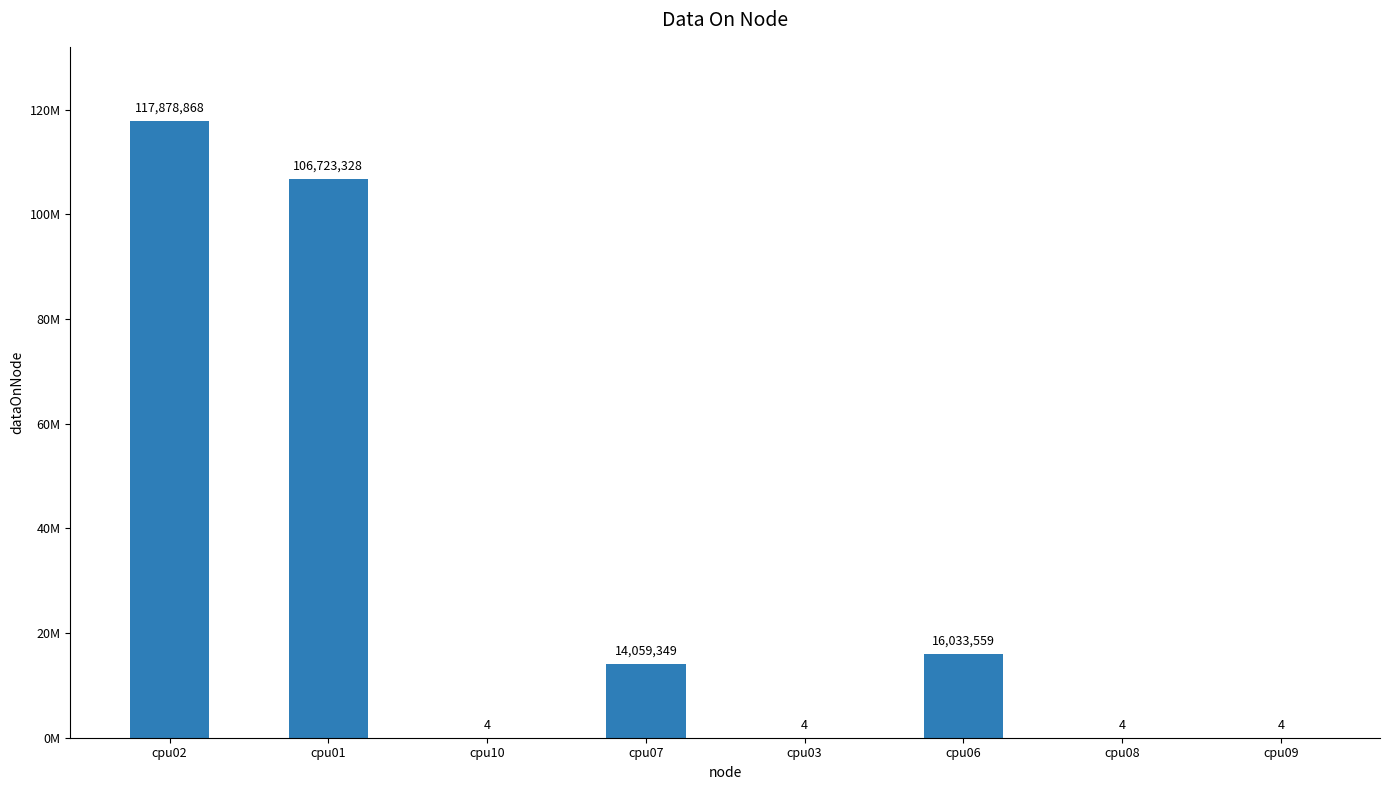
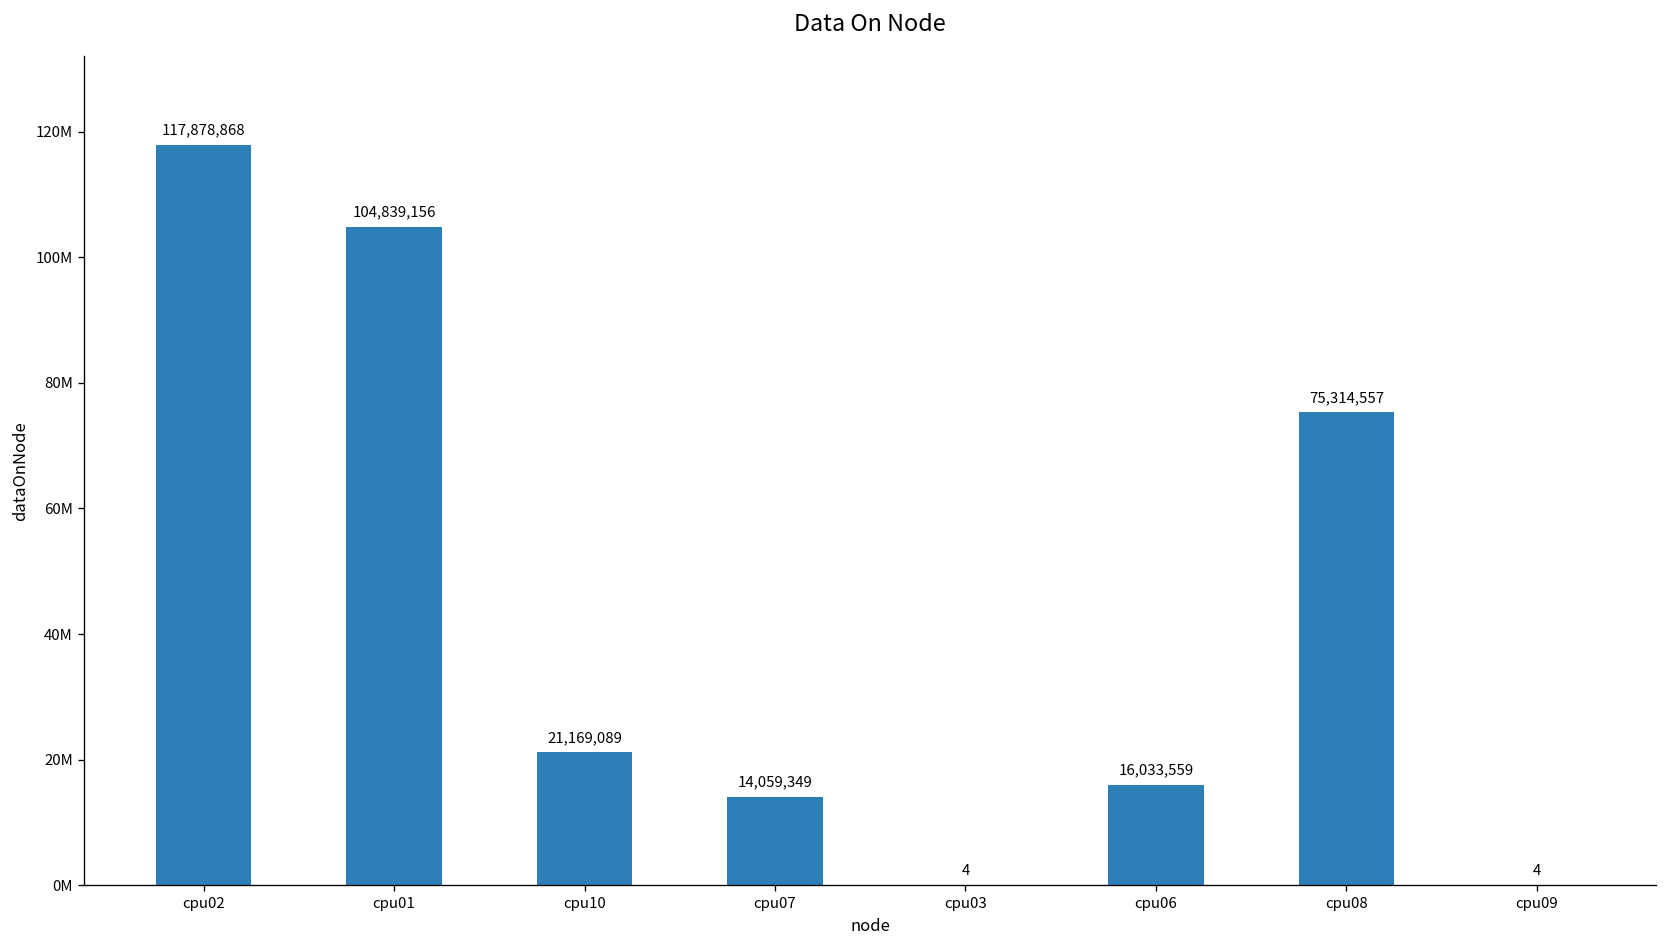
cpu01: 106,723,328 -> 104,839,156
cpu10: 4 -> 21,169,089
cpu08: 4 -> 75,314,557
